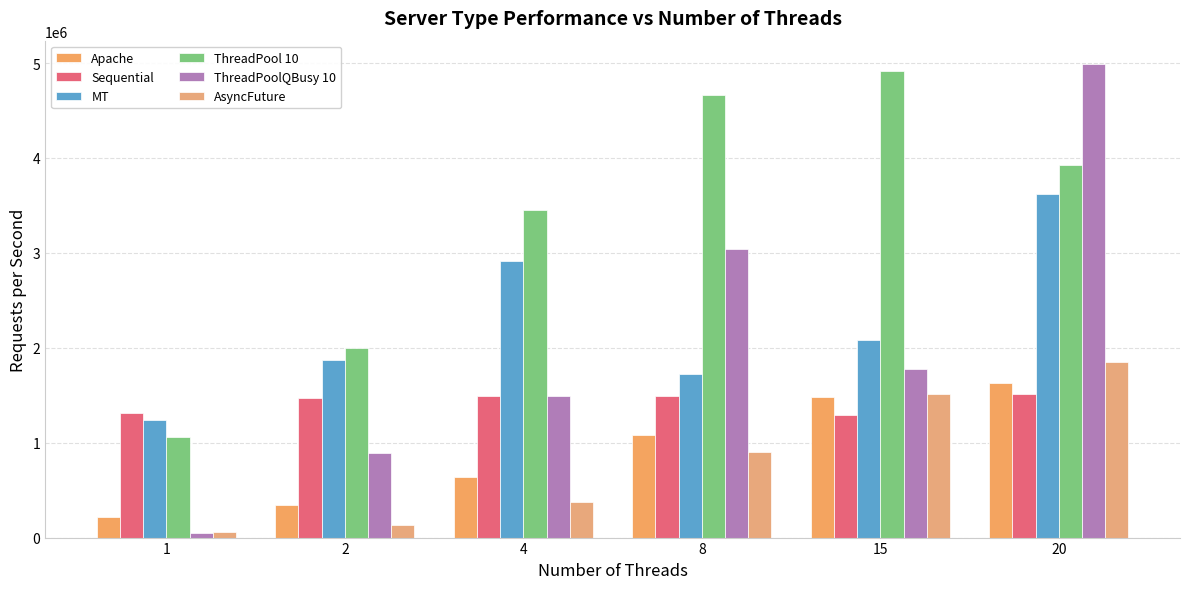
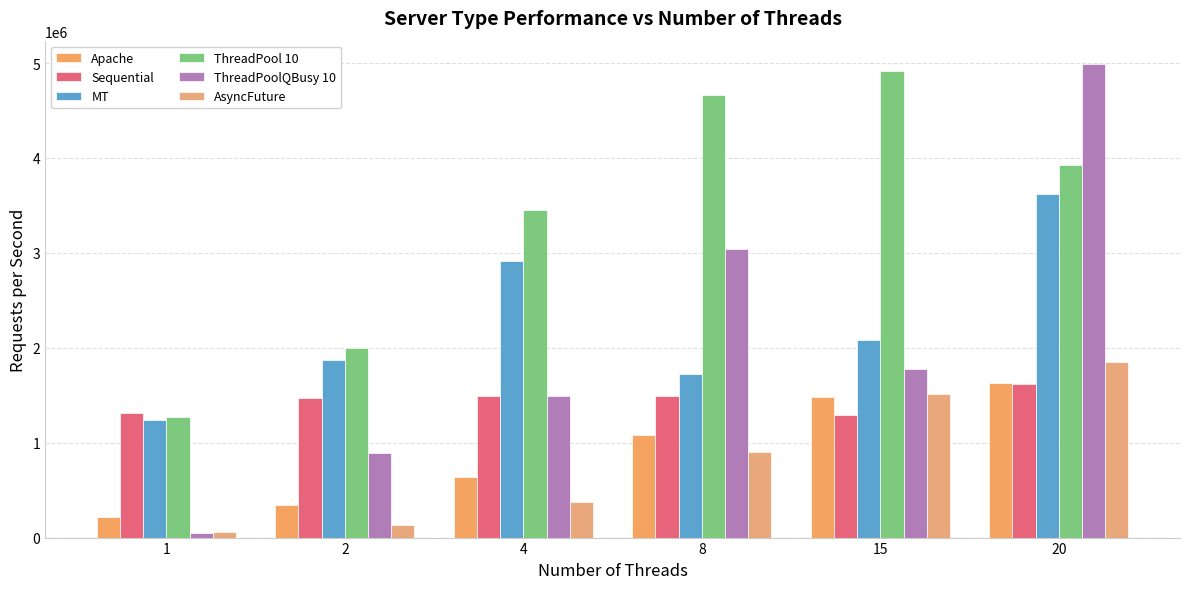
ThreadPool 10, 1: 1100000 -> 1300000
Sequential, 20: 1500000 -> 1600000
